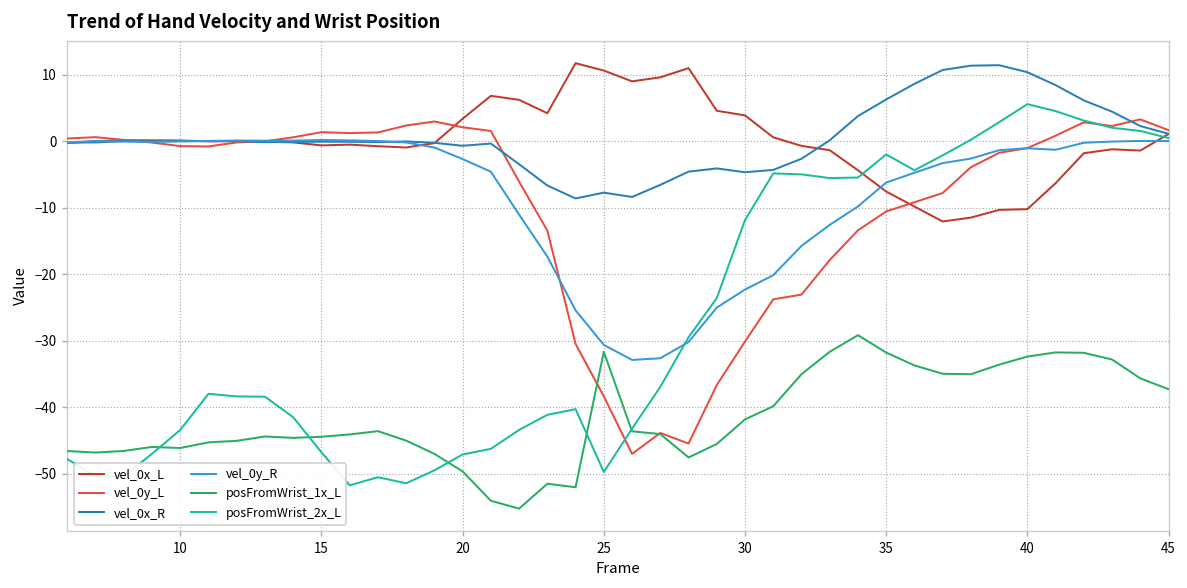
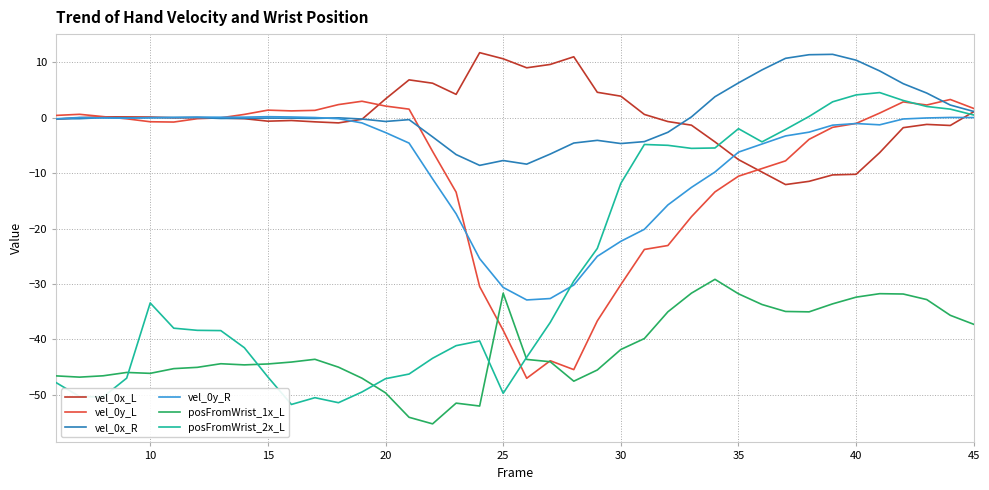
posFromWrist_2x_L, 10: -43 -> -33
posFromWrist_2x_L, 40: 6 -> 4
